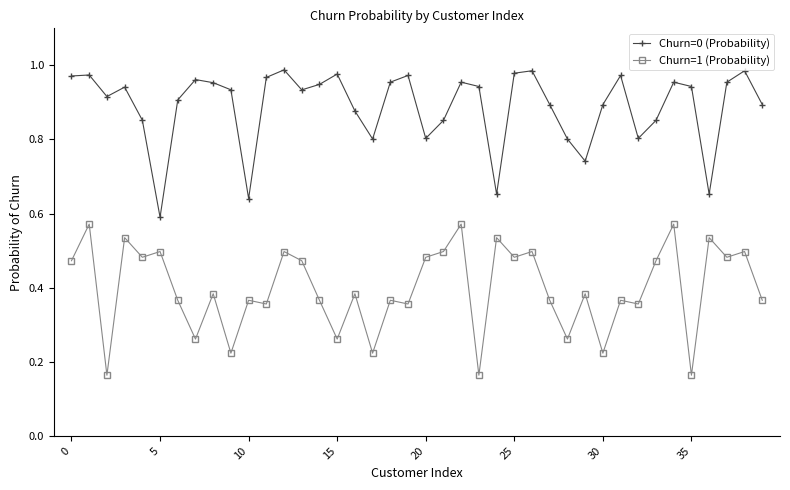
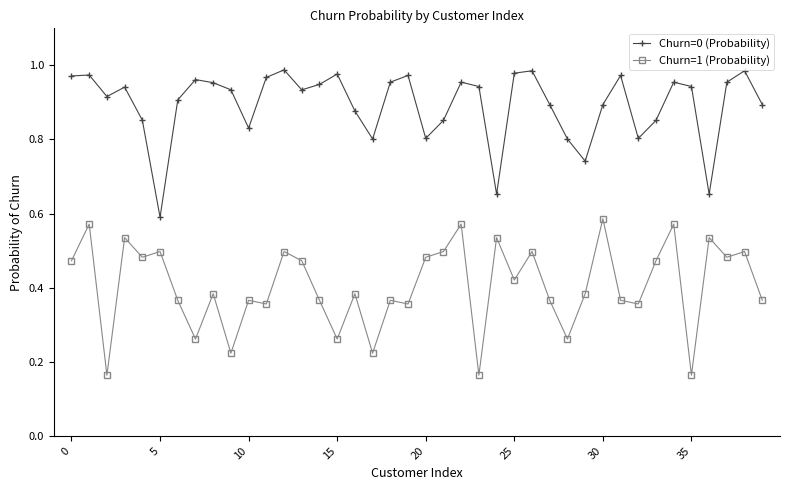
Churn=0 (Probability), 10: 0.64 -> 0.83
Churn=1 (Probability), 25: 0.48 -> 0.42
Churn=1 (Probability), 30: 0.22 -> 0.59
